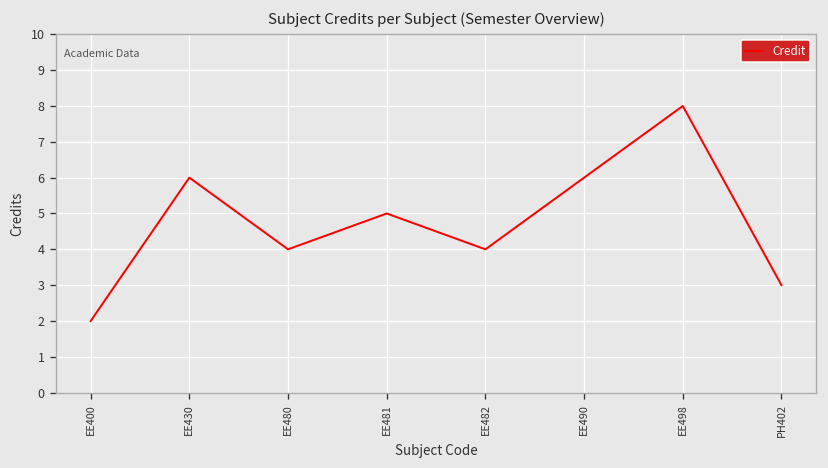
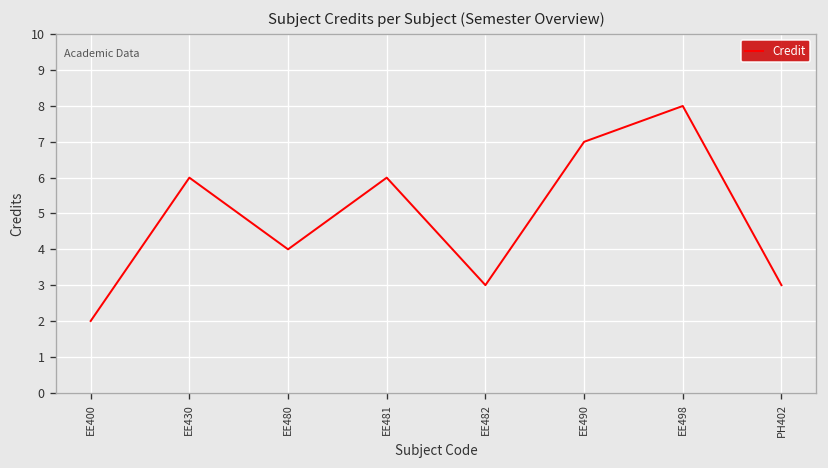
EE481: 5 -> 6
EE482: 4 -> 3
EE490: 6 -> 7
